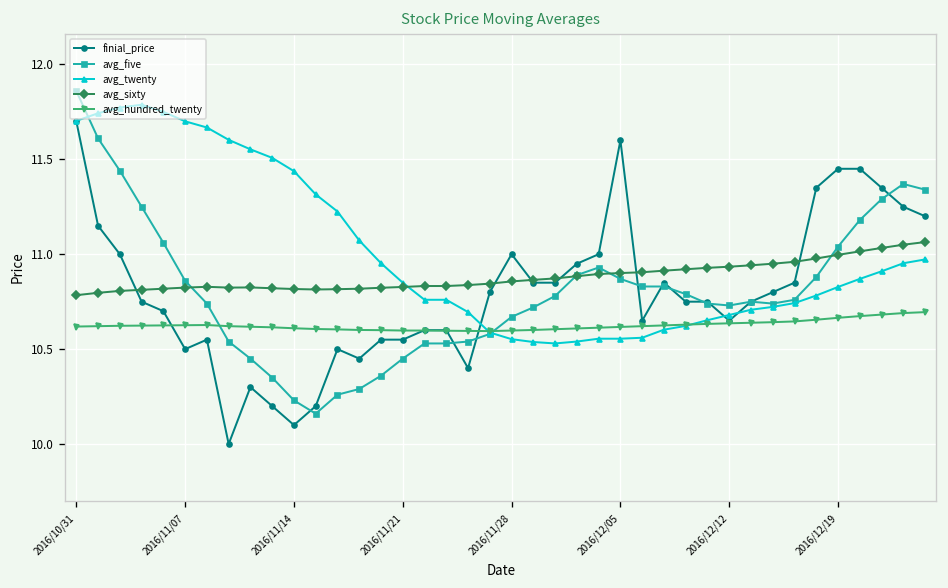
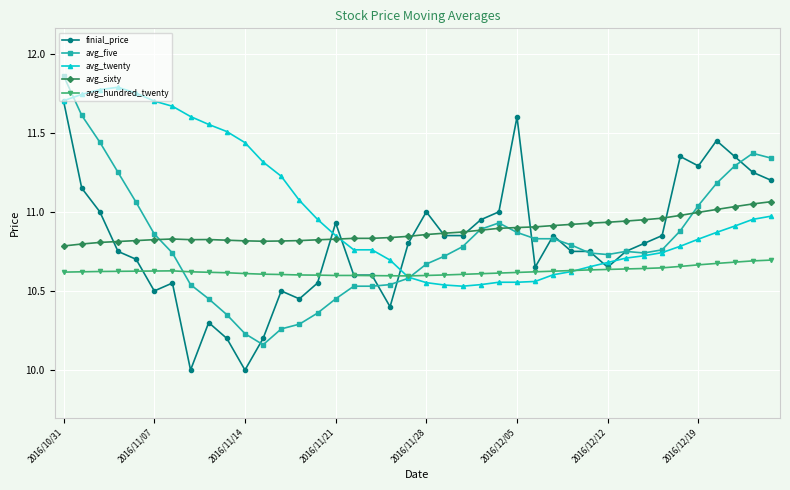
finial_price, 2016/11/14: 10.1 -> 10.0
finial_price, 2016/11/21: 10.55 -> 10.93
finial_price, 2016/12/19: 11.45 -> 11.29
